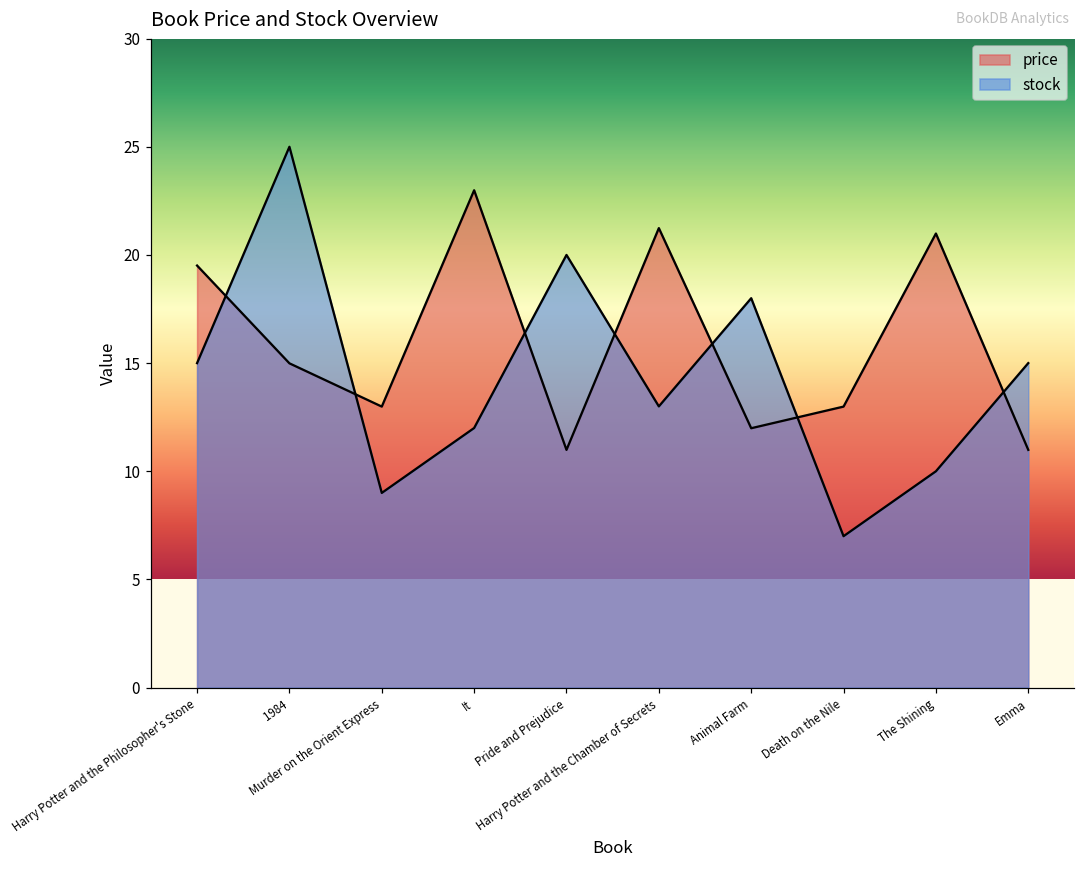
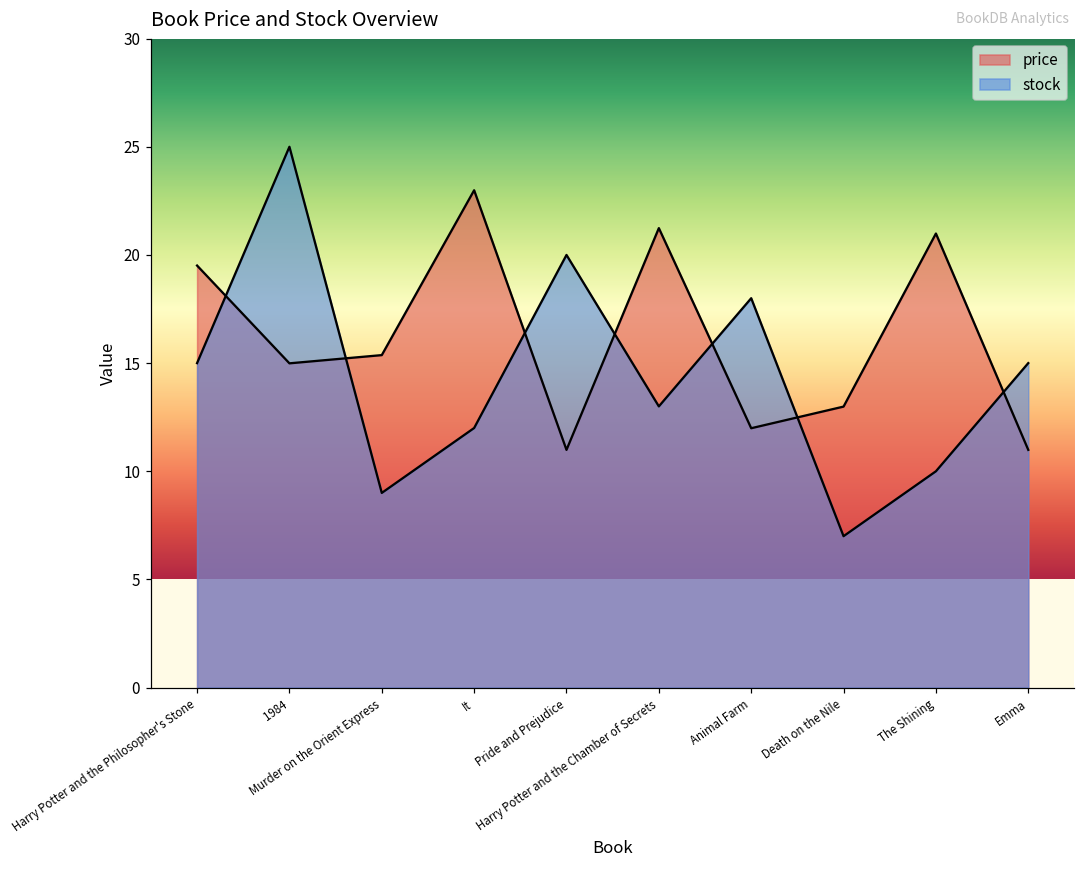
price, Murder on the Orient Express: 13.0 -> 15.4
